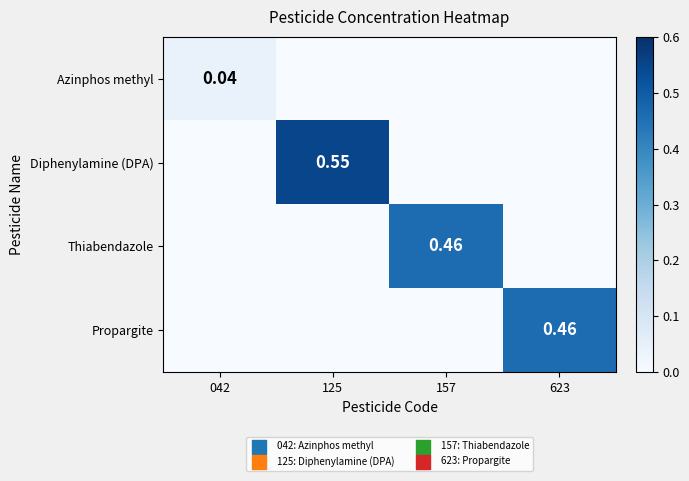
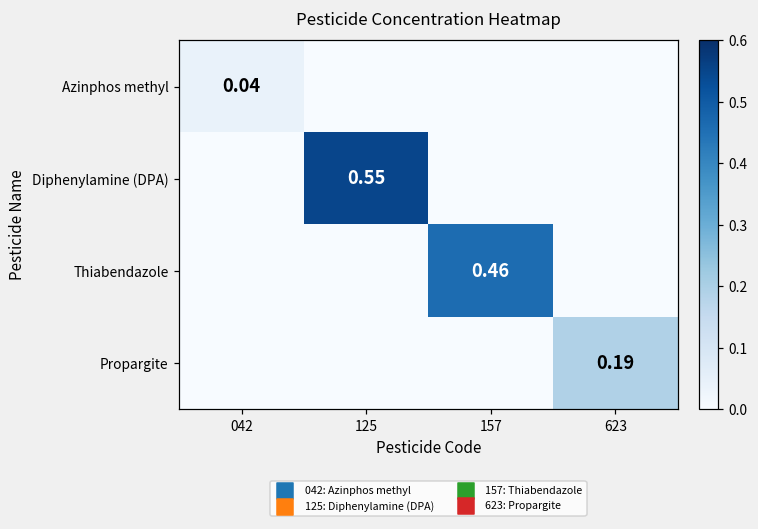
Propargite, 623: 0.46 -> 0.19
